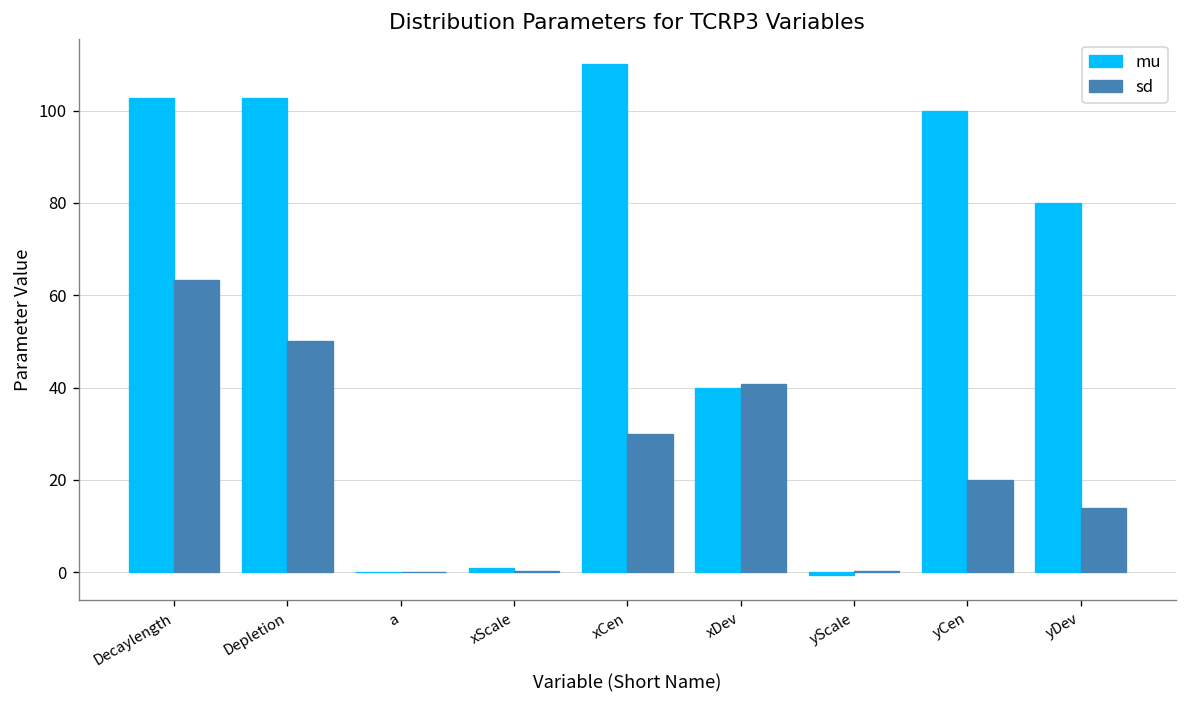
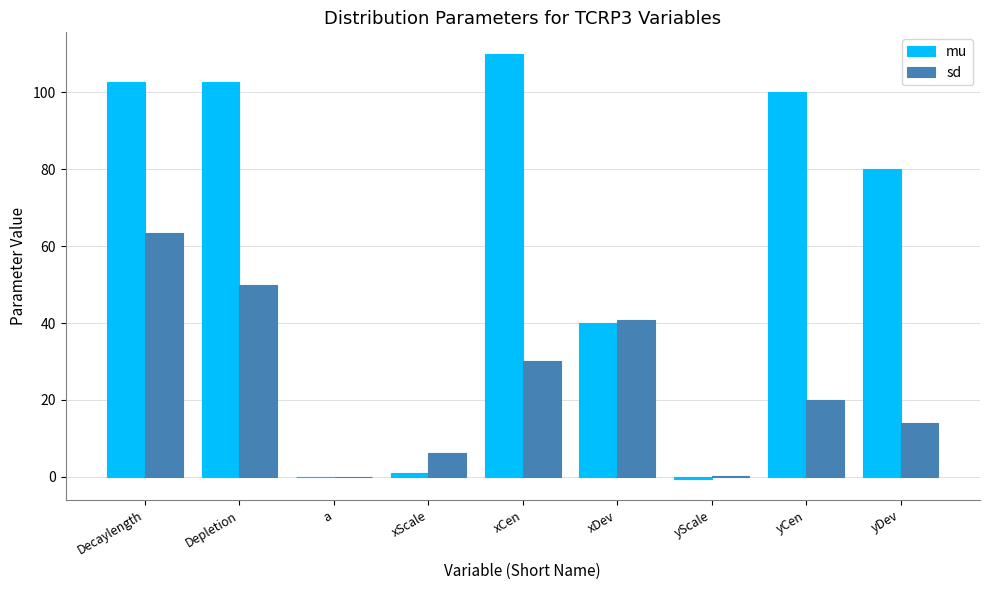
sd, xScale: 0 -> 6
